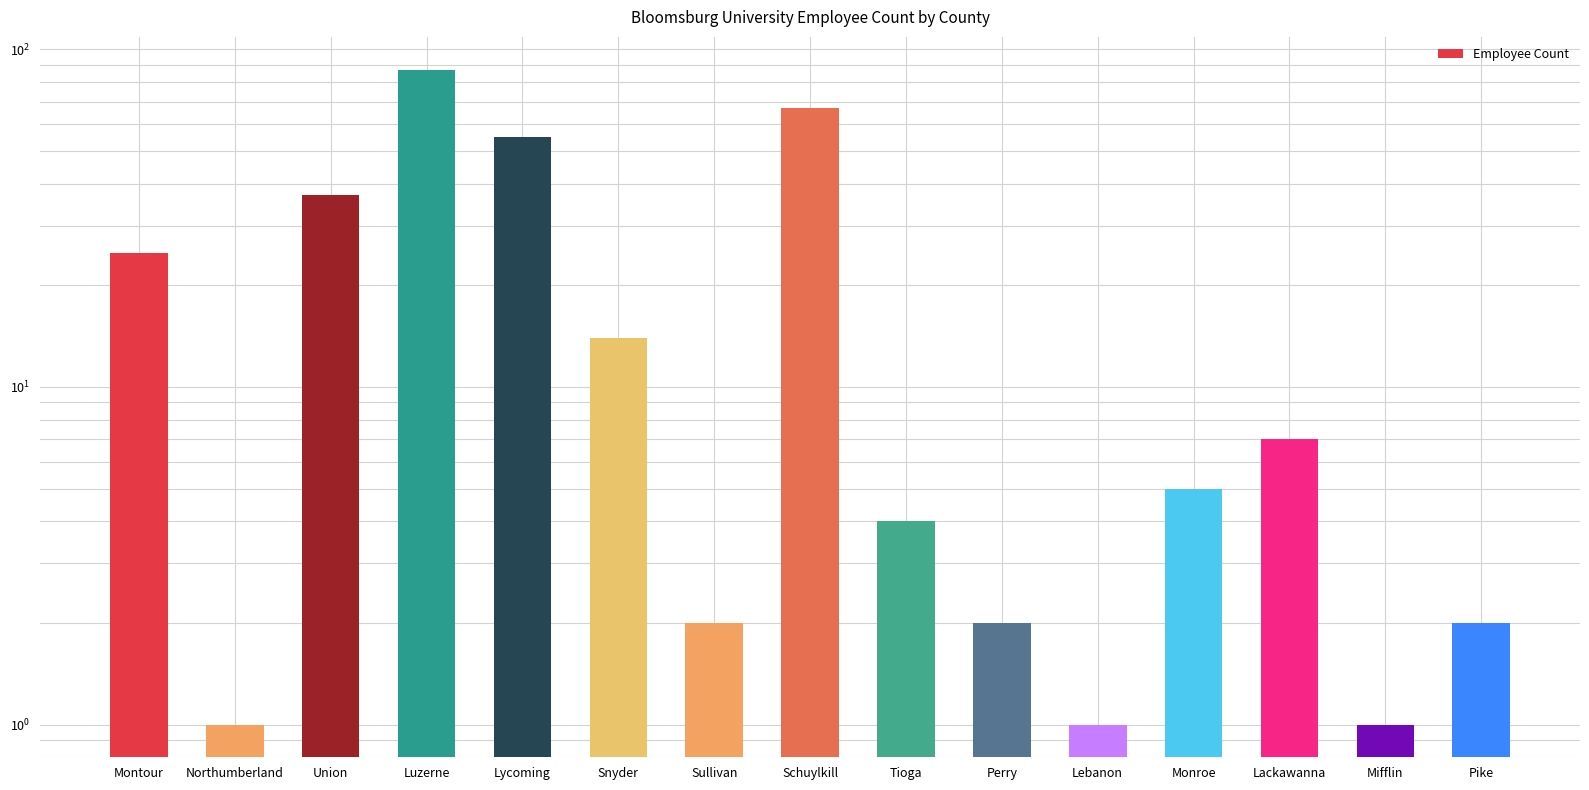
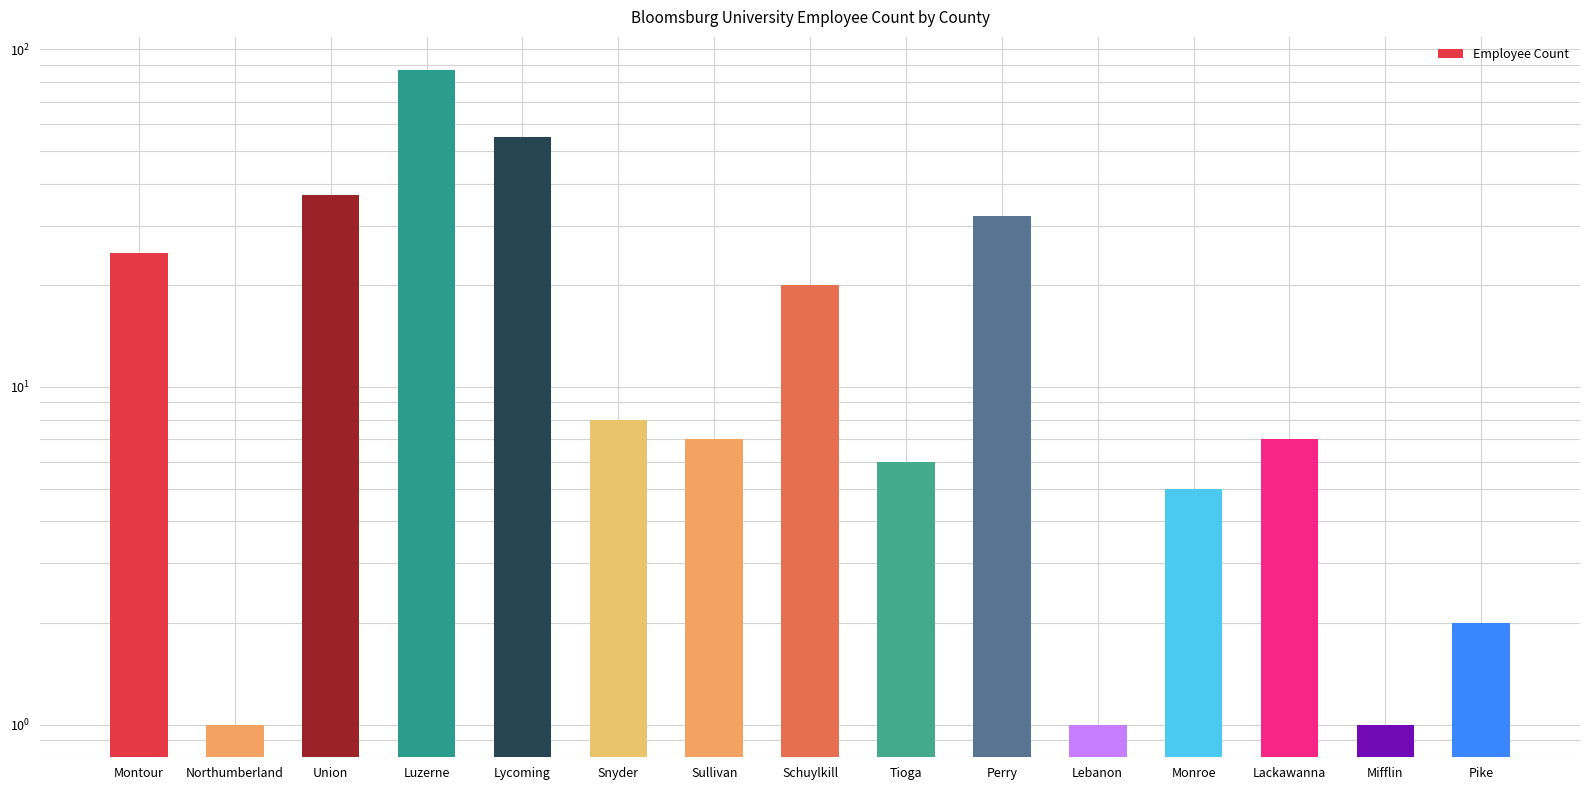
Snyder: 14 -> 8
Sullivan: 2 -> 7
Schuylkill: 67 -> 20
Tioga: 4 -> 6
Perry: 2 -> 32
